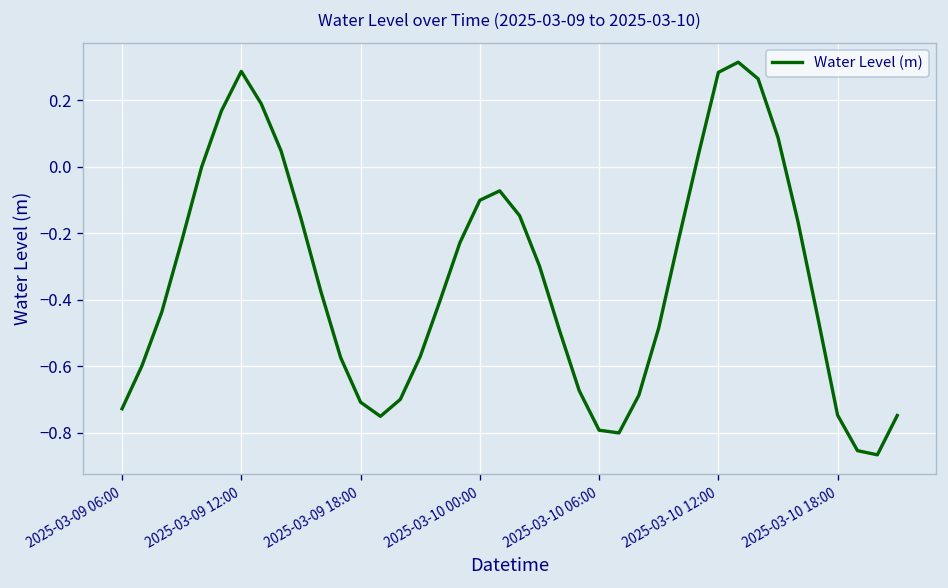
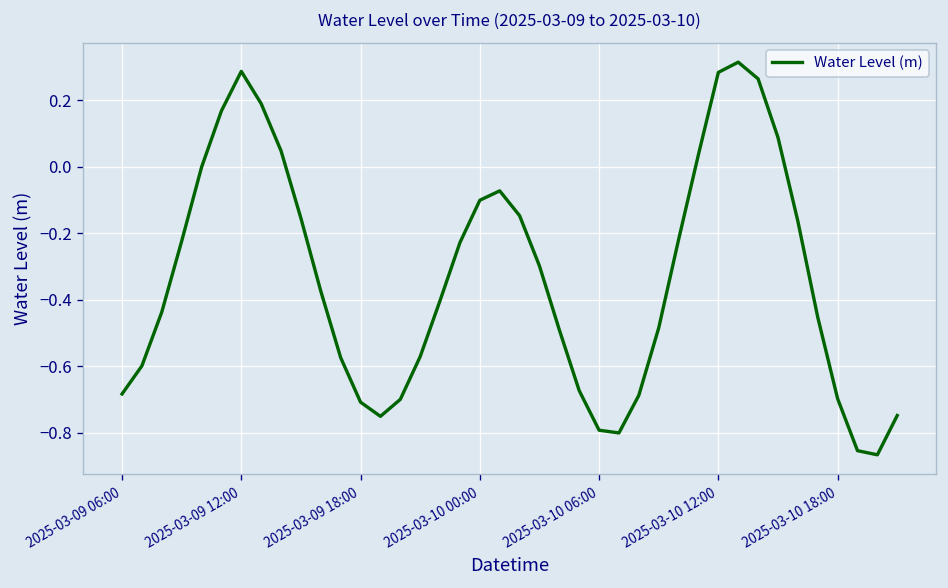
2025-03-09 06:00: -0.73 -> -0.68
2025-03-10 18:00: -0.75 -> -0.70
